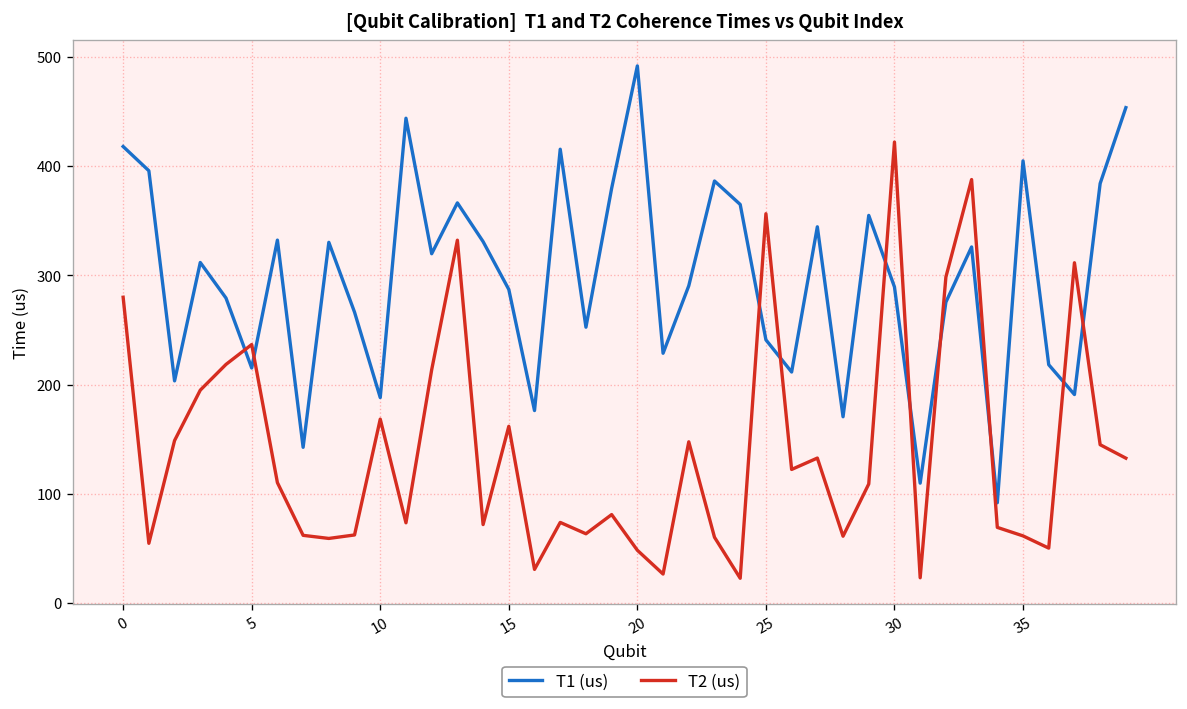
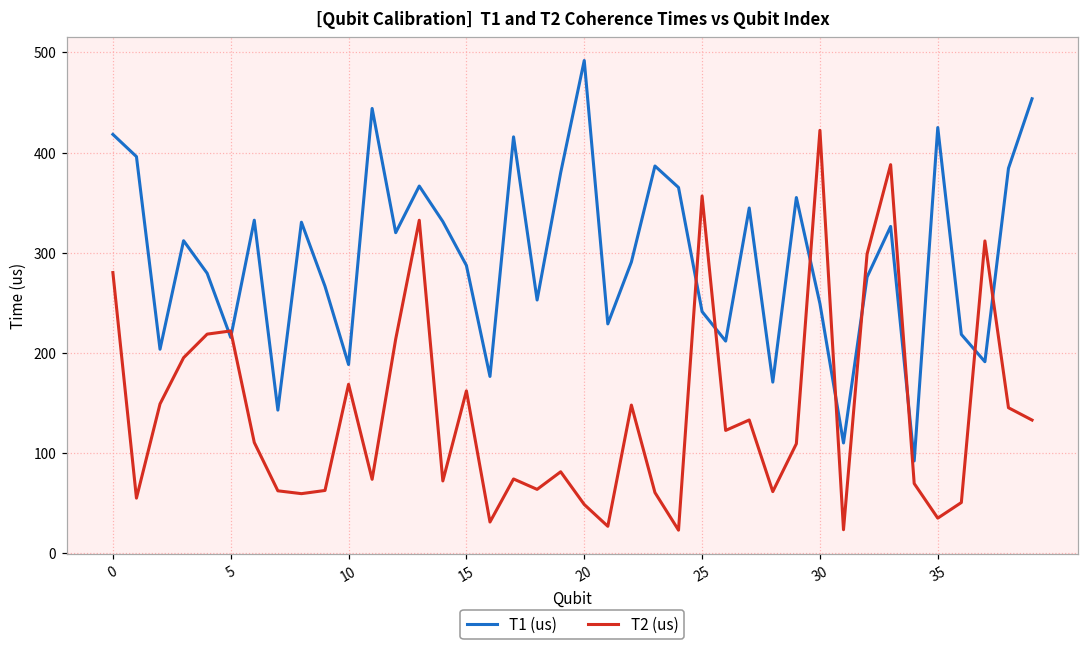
T2 (us), 5: 240 -> 220
T1 (us), 30: 290 -> 250
T1 (us), 35: 400 -> 420
T2 (us), 35: 60 -> 30
